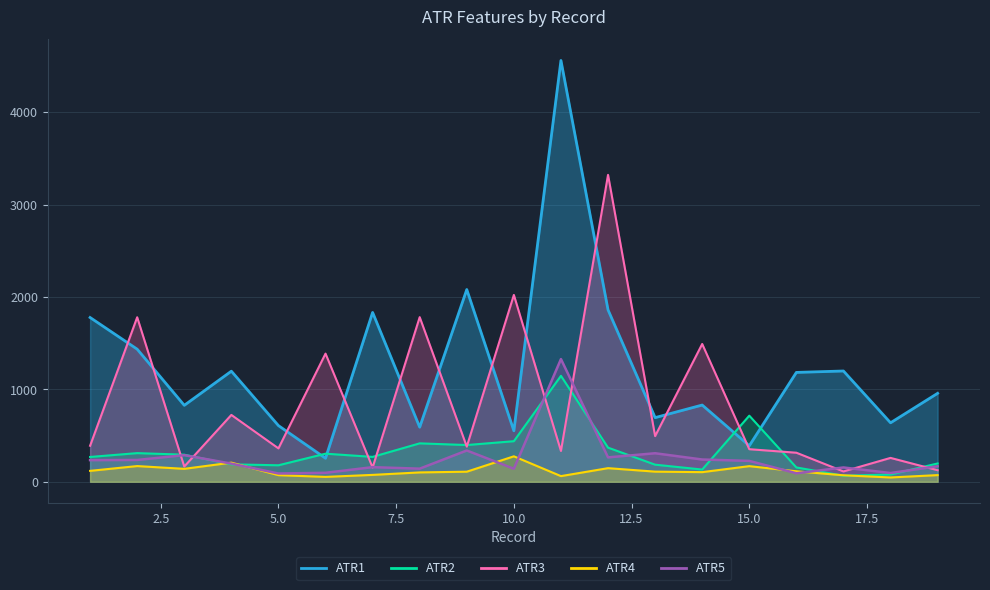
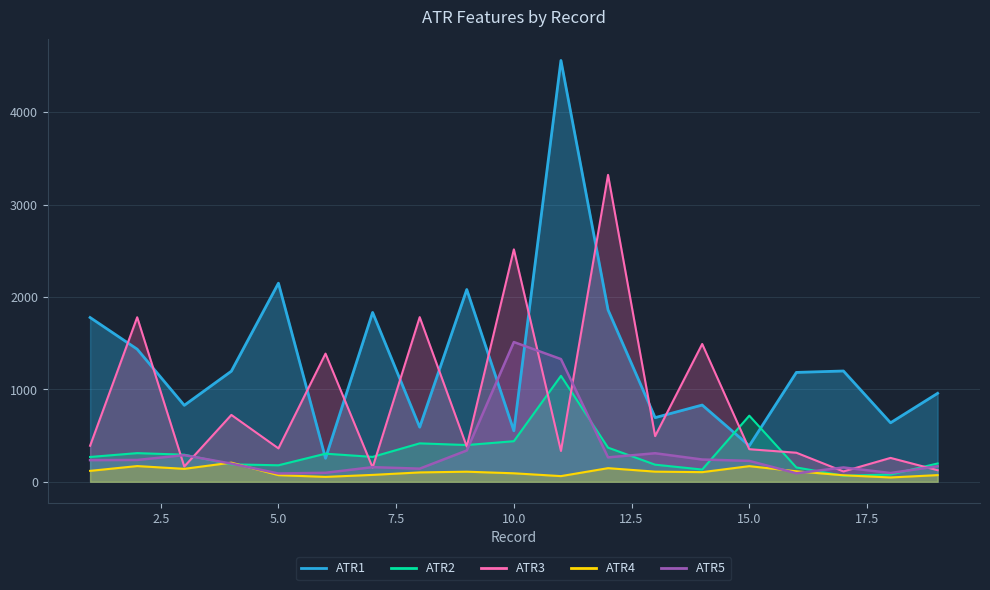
ATR1, 5.0: 600 -> 2100
ATR3, 10.0: 2000 -> 2500
ATR4, 10.0: 300 -> 100
ATR5, 10.0: 100 -> 1500
